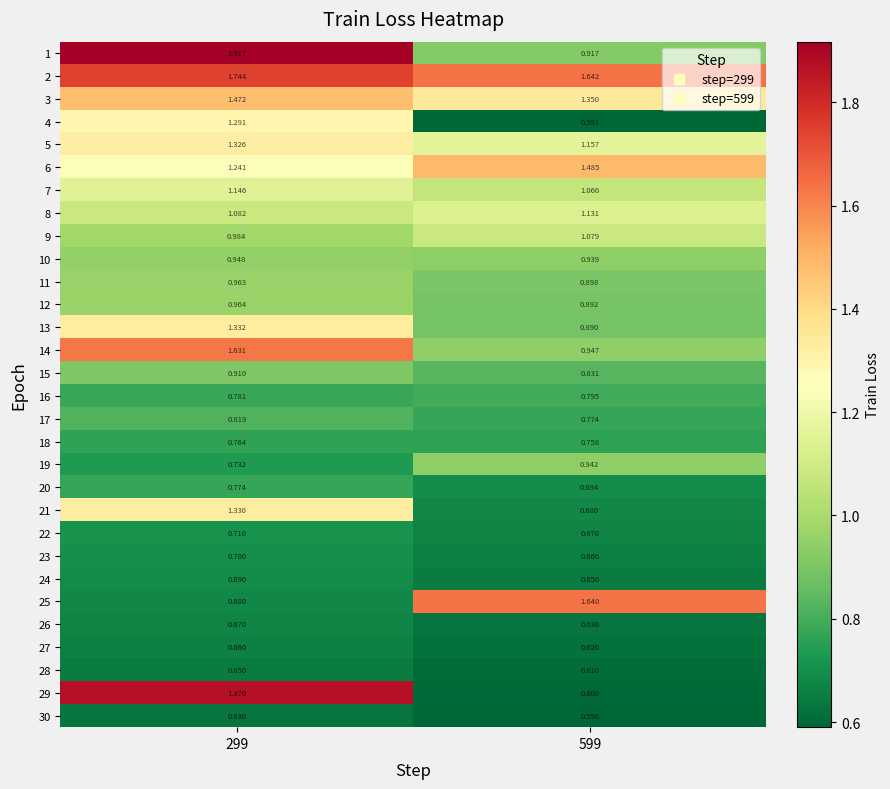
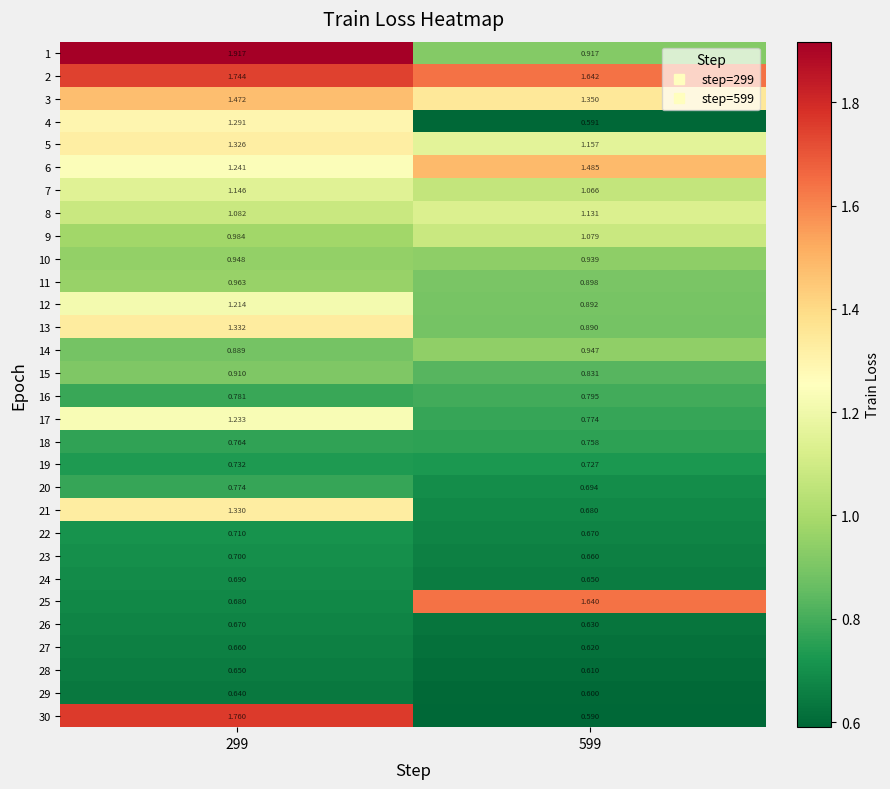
12, 299: 0.964 -> 1.214
14, 299: 1.631 -> 0.889
17, 299: 0.819 -> 1.233
19, 599: 0.942 -> 0.727
29, 299: 1.870 -> 0.640
30, 299: 0.630 -> 1.760
